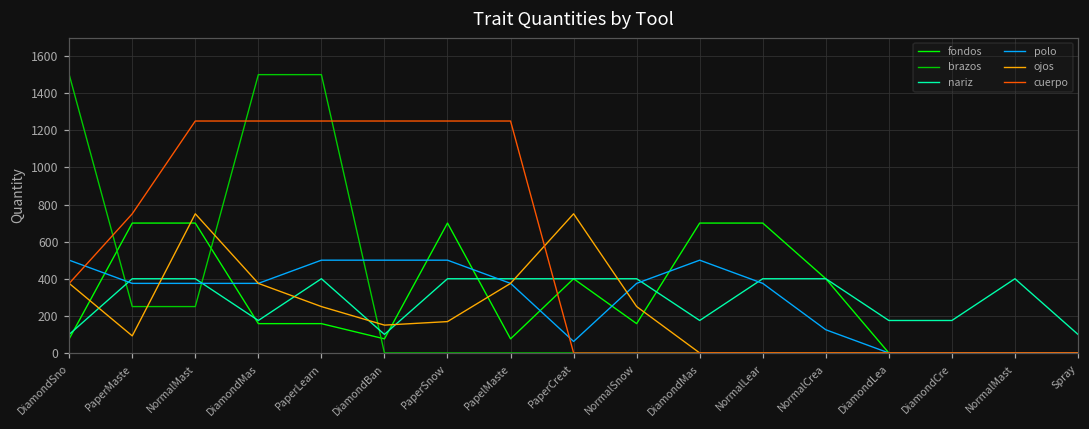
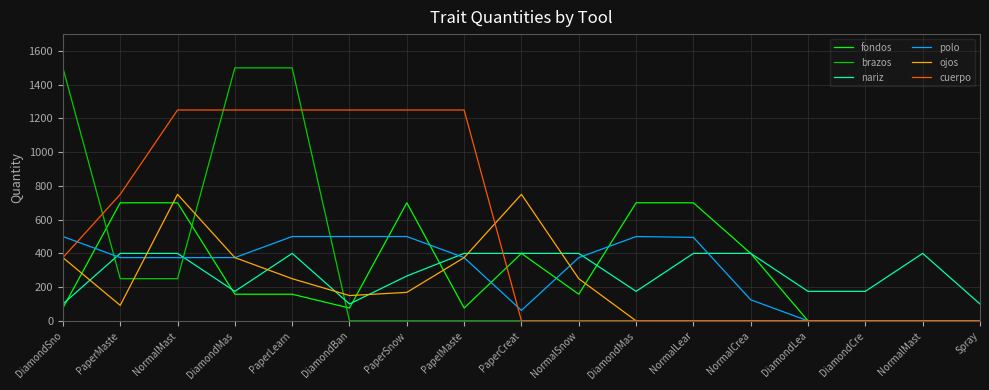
nariz, PaperSnow: 400 -> 270
polo, NormalLear: 380 -> 500
